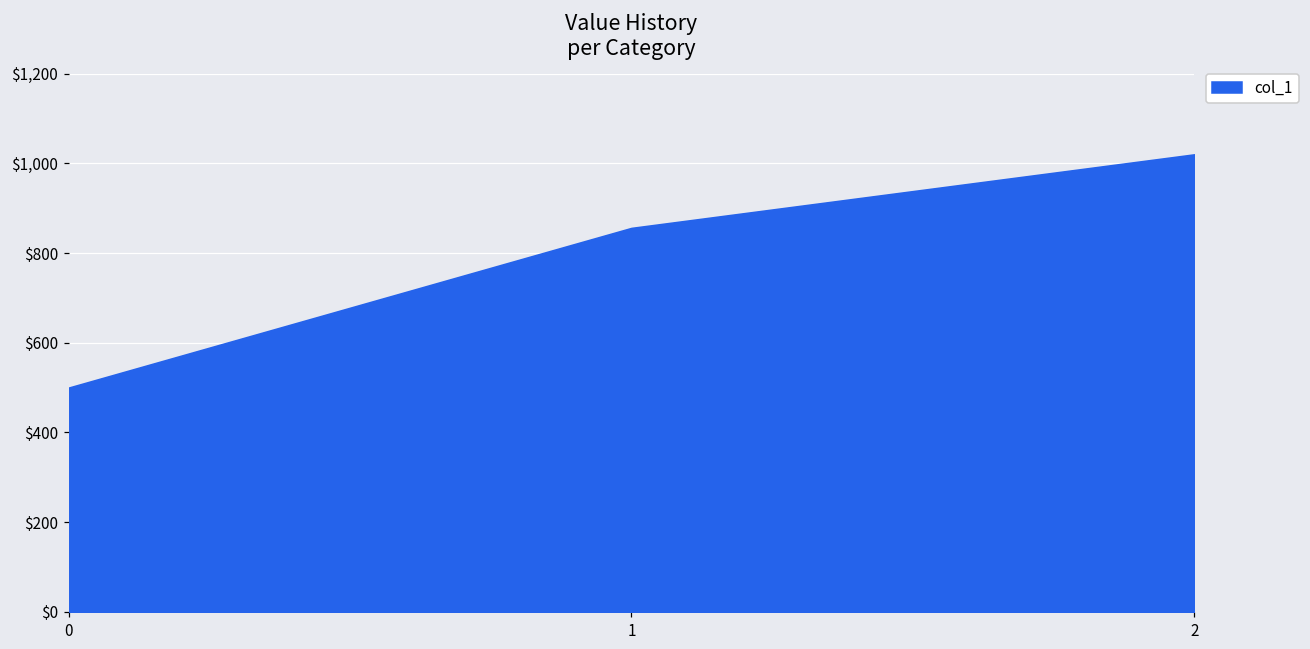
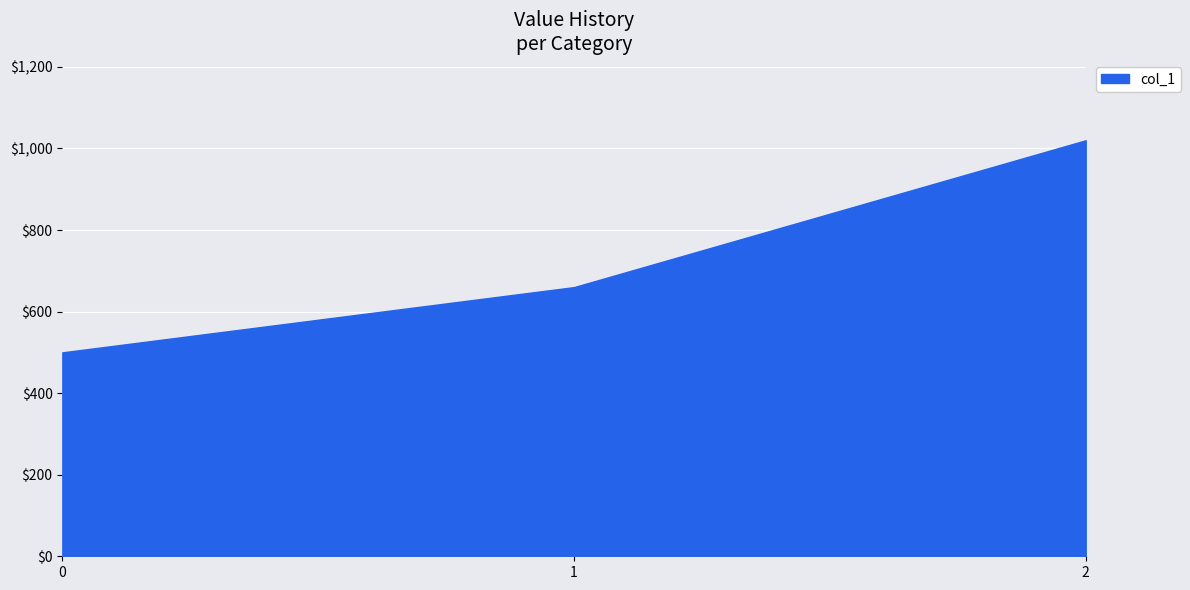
1: $860 -> $660
